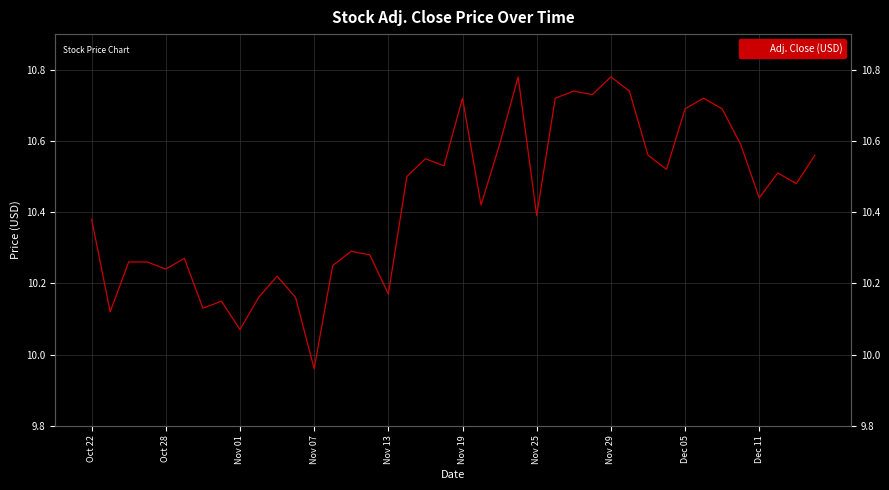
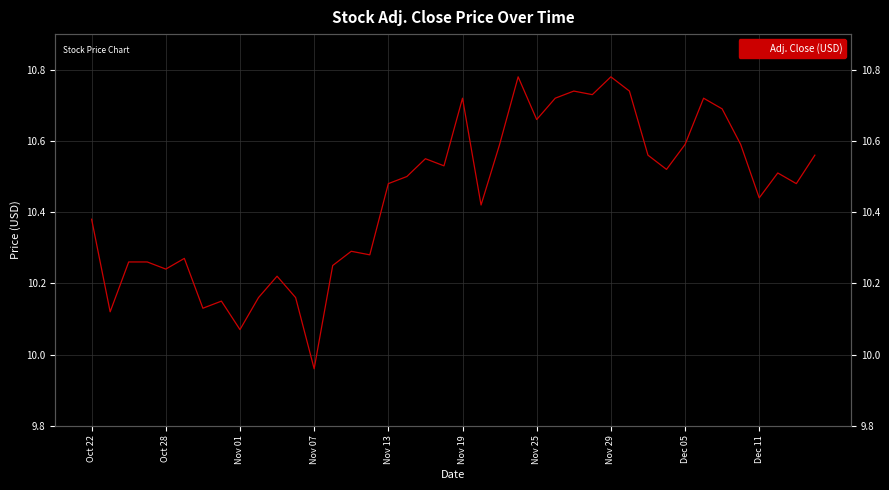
Nov 13: 10.17 -> 10.48
Nov 25: 10.39 -> 10.66
Dec 05: 10.69 -> 10.59
